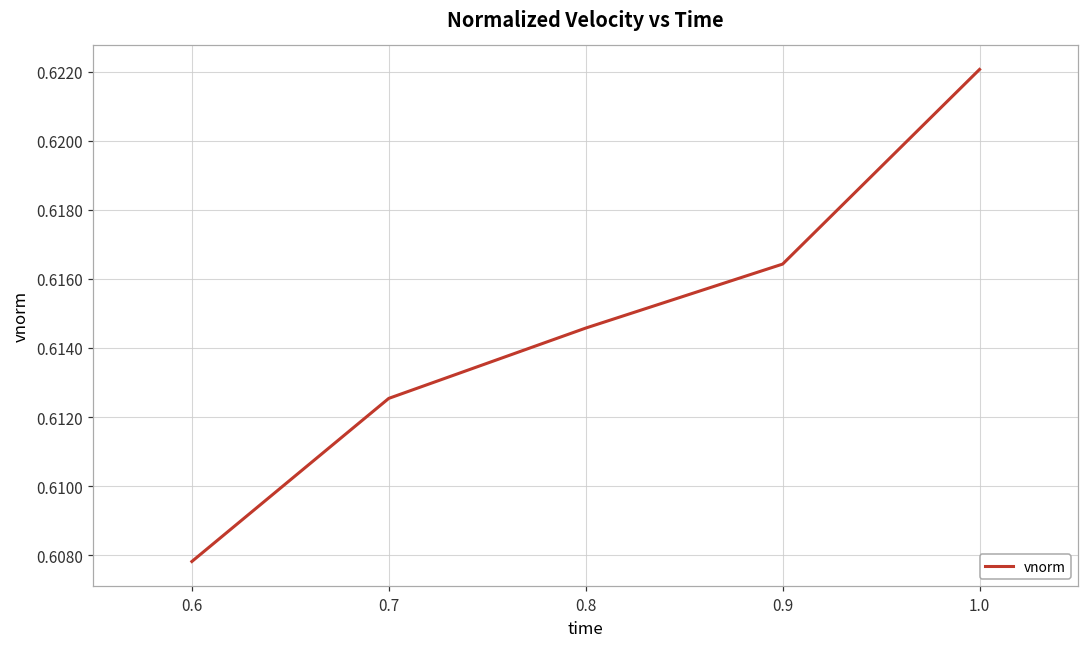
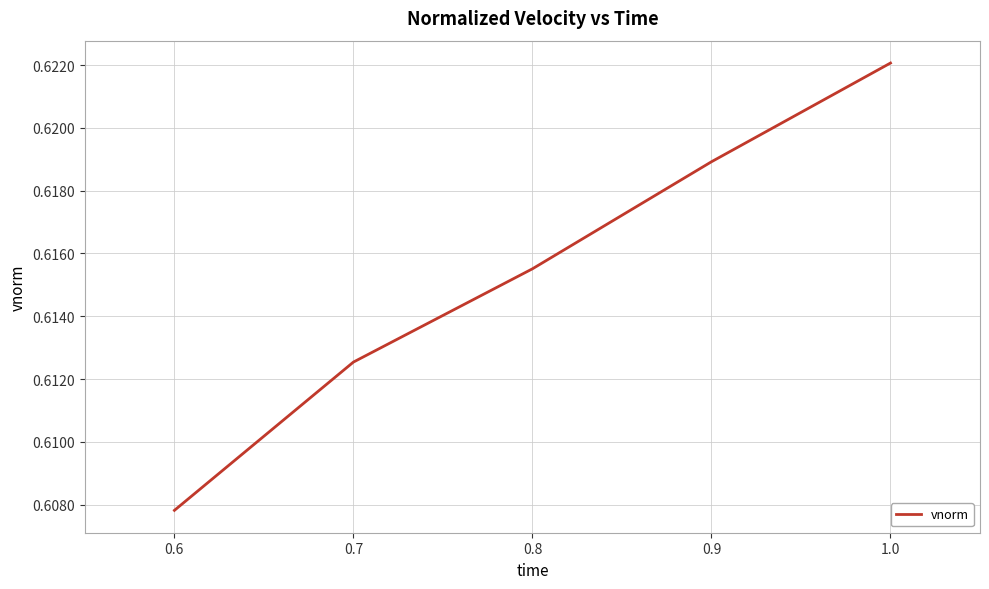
0.8: 0.6146 -> 0.6155
0.9: 0.6164 -> 0.6189
